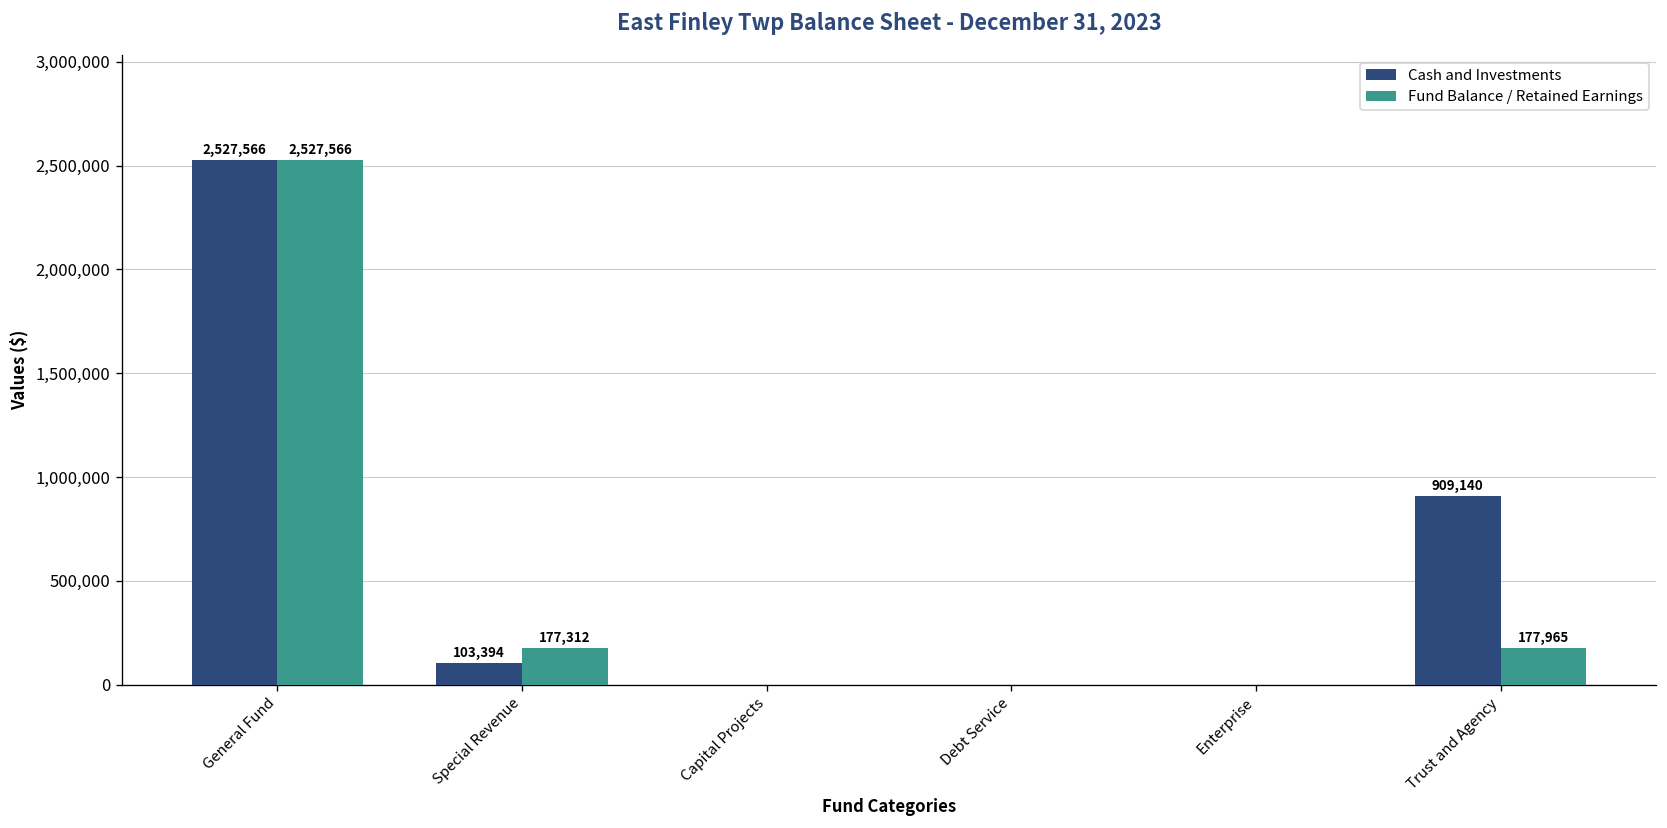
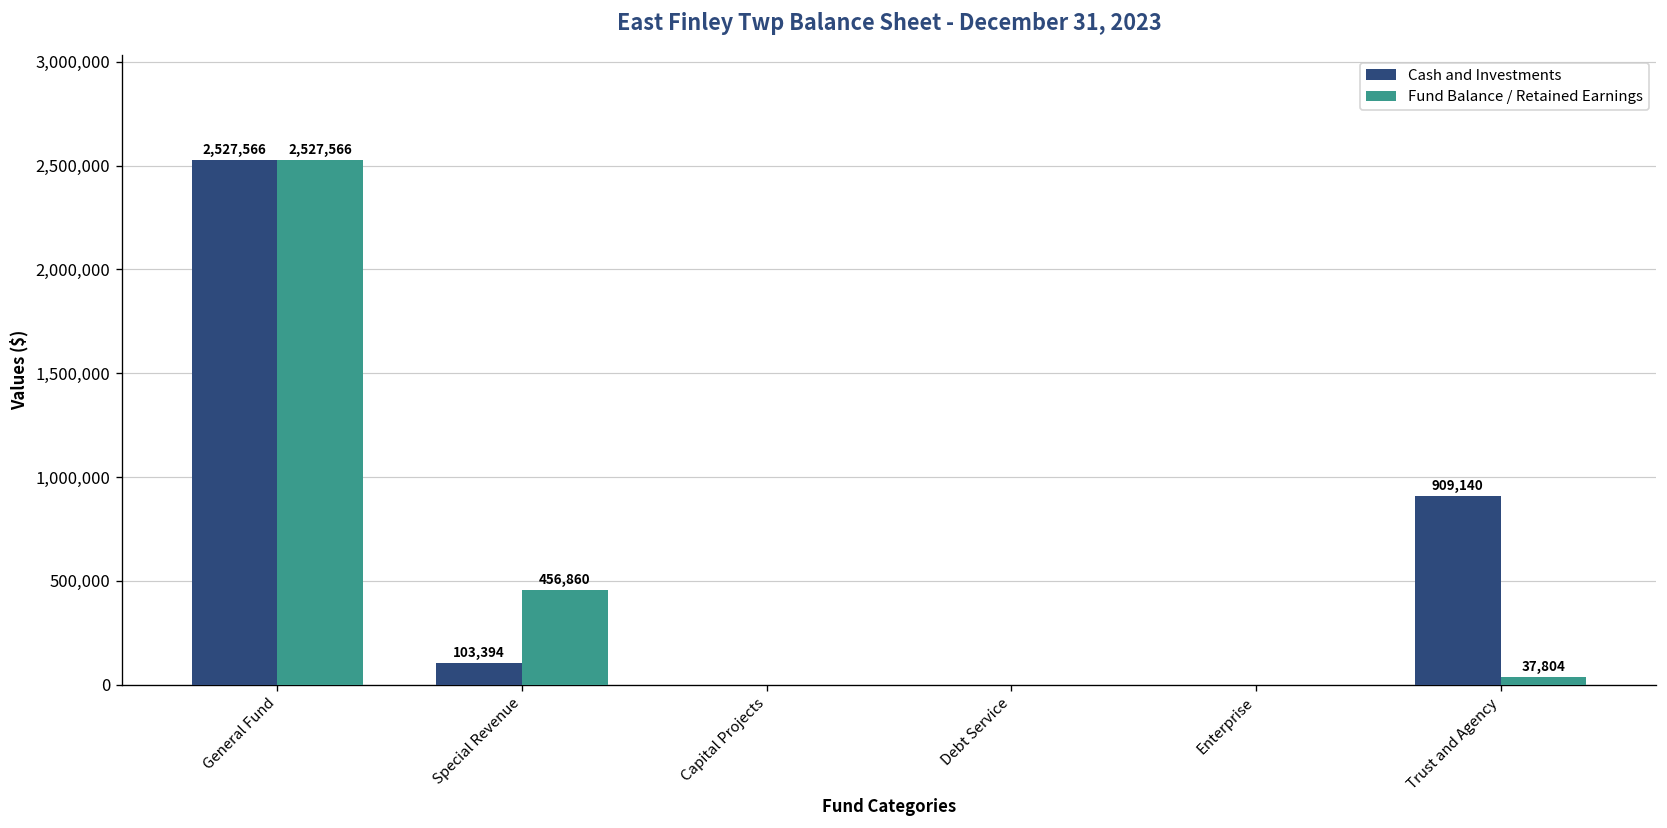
Fund Balance / Retained Earnings, Special Revenue: 177,312 -> 456,860
Fund Balance / Retained Earnings, Trust and Agency: 177,965 -> 37,804
